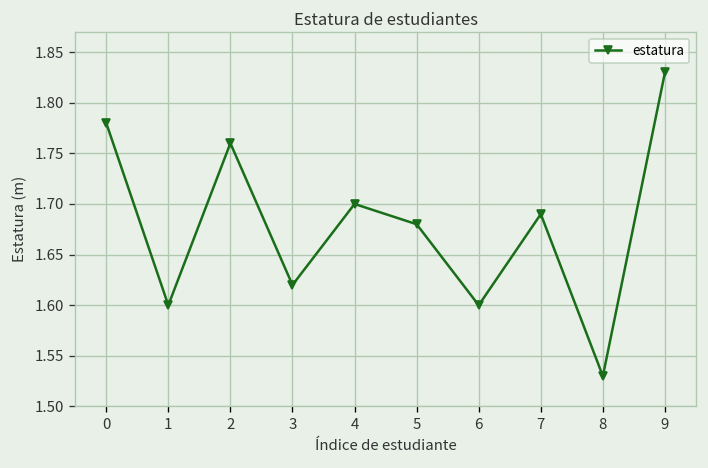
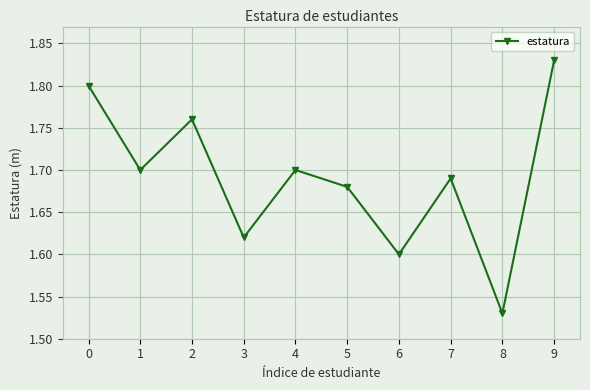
0: 1.78 -> 1.80
1: 1.6 -> 1.7
